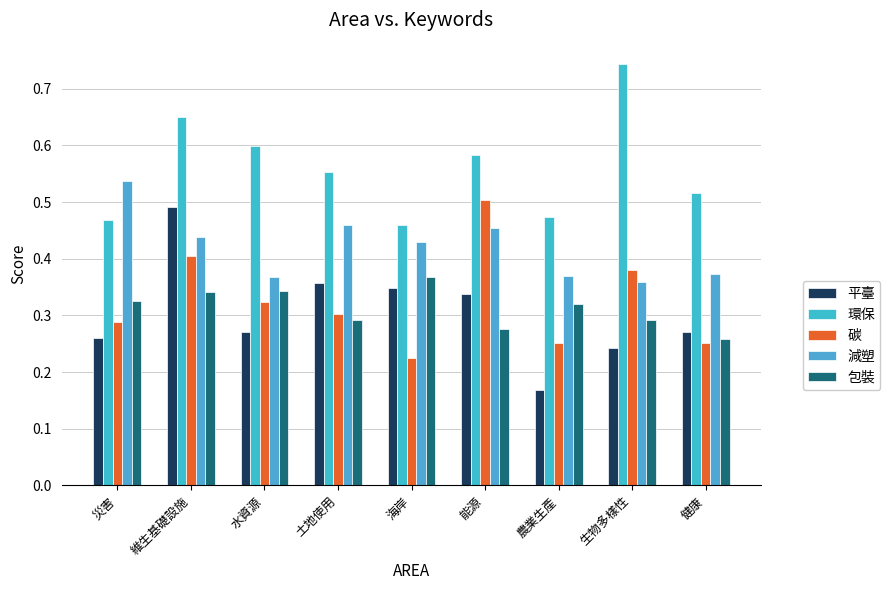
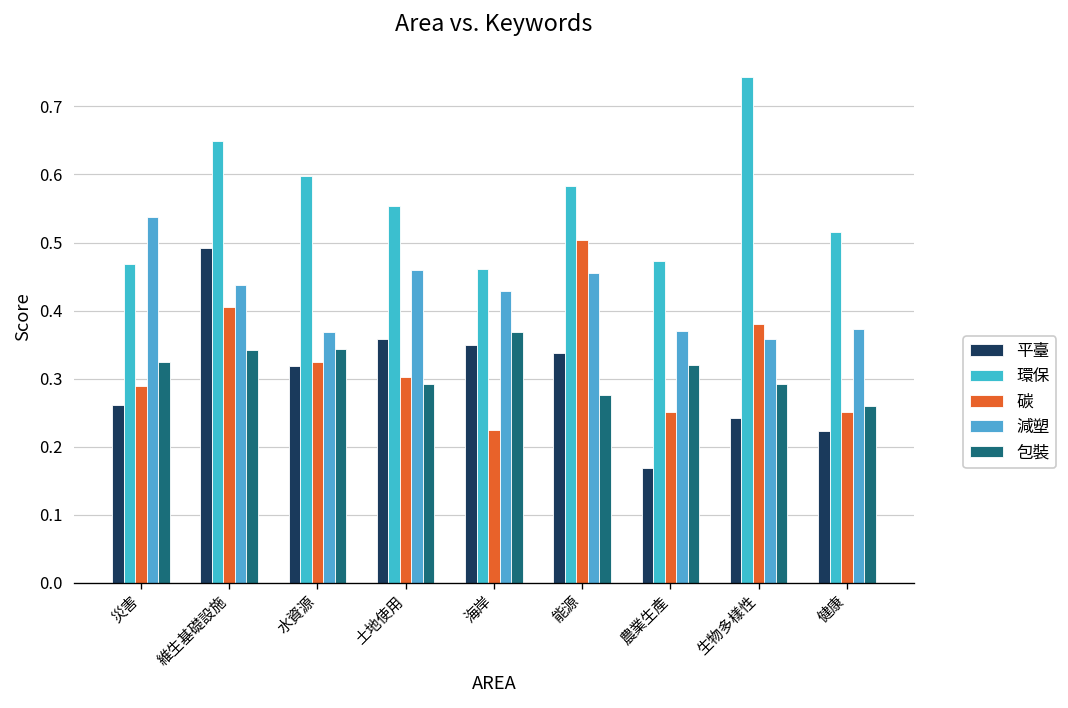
平臺, 水資源: 0.27 -> 0.32
平臺, 健康: 0.27 -> 0.22
